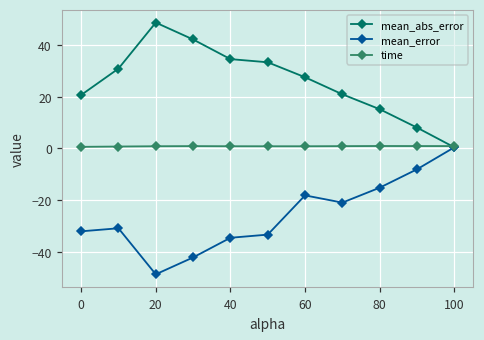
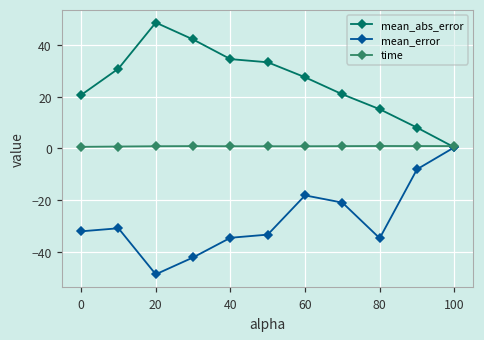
mean_error, 80: -15 -> -35
